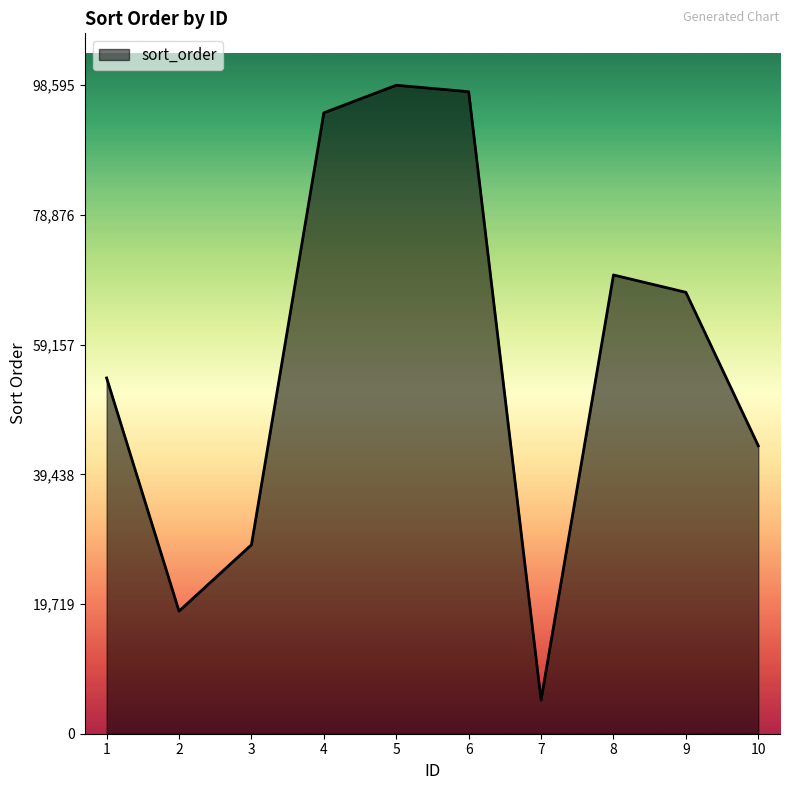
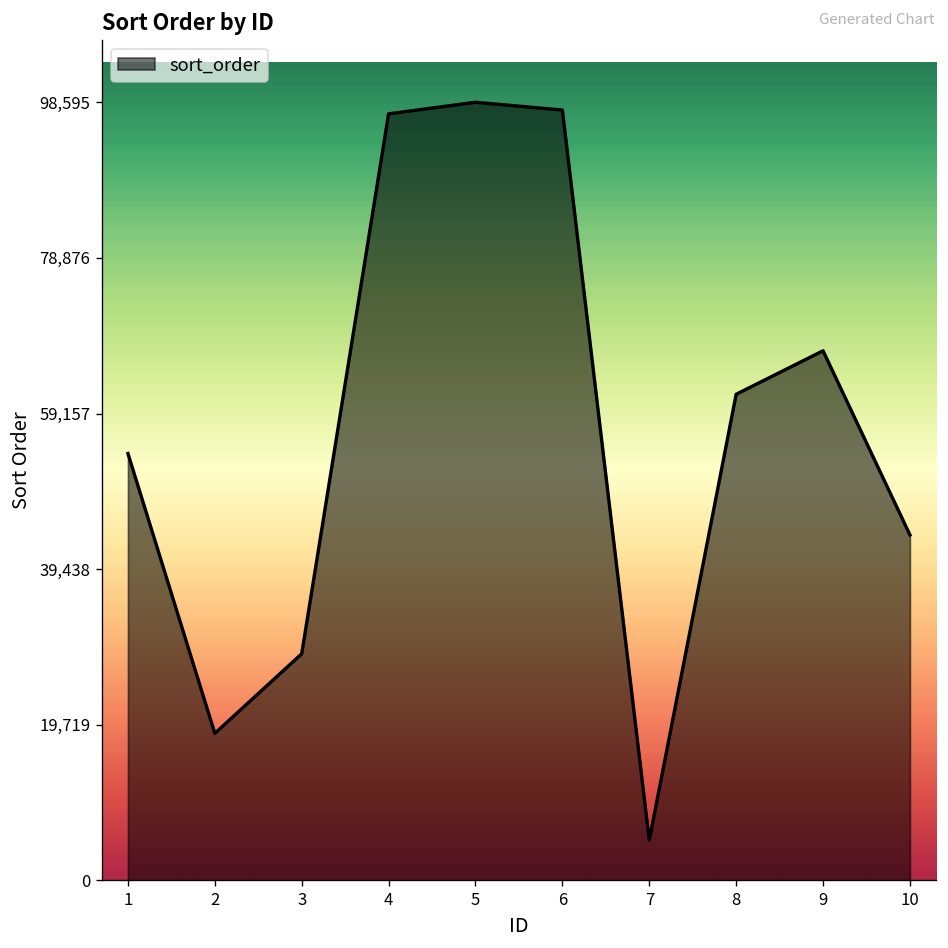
4: 94,000 -> 97,000
8: 70,000 -> 62,000
